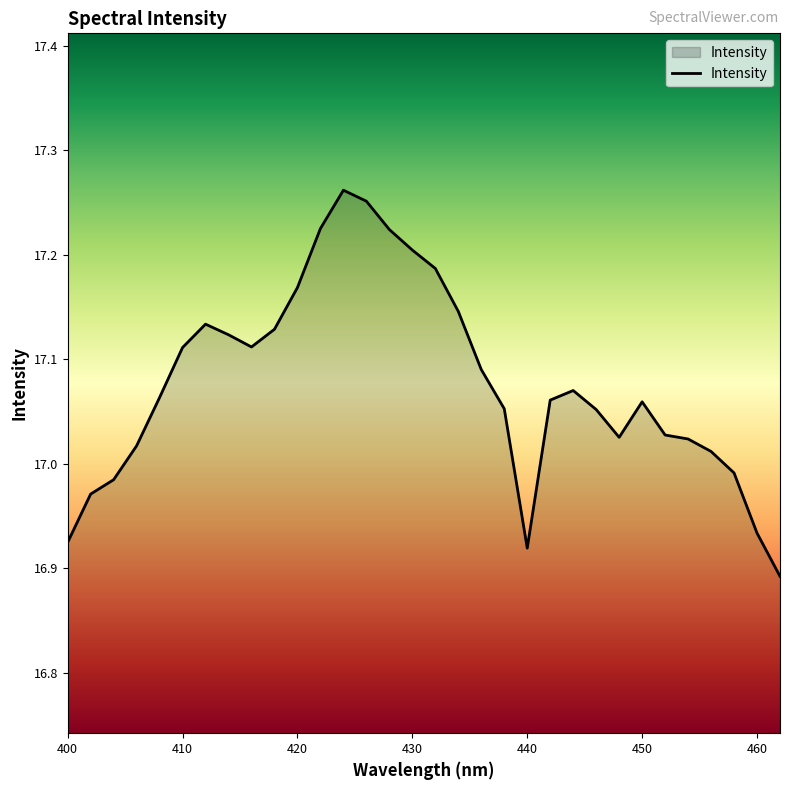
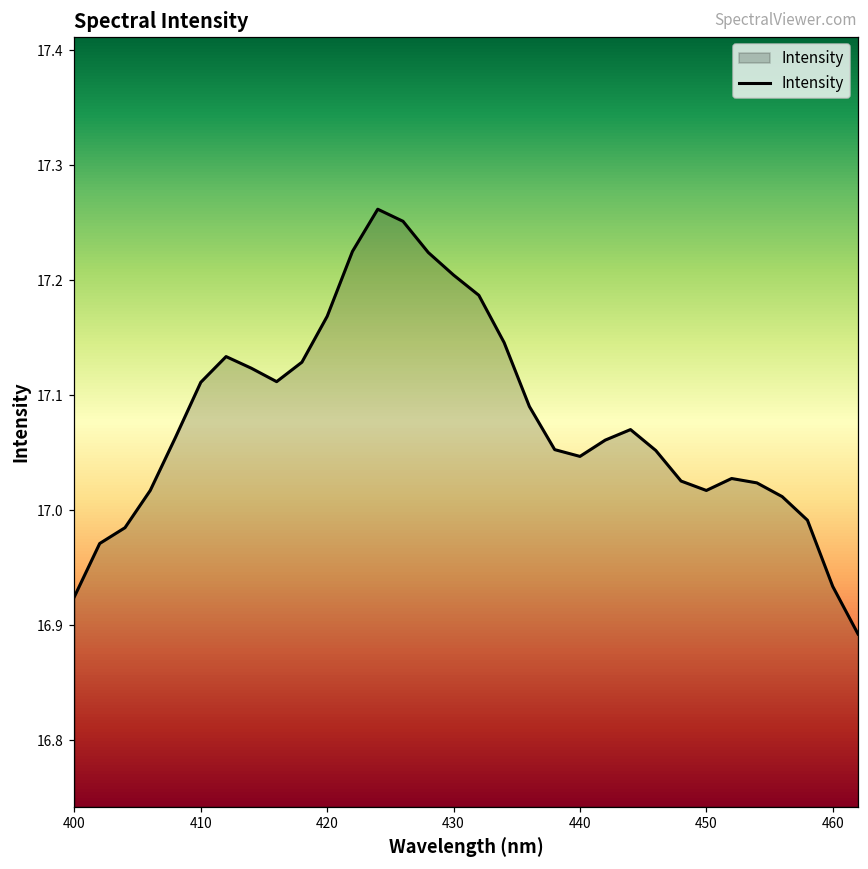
440: 16.919 -> 17.047
450: 17.059 -> 17.017
